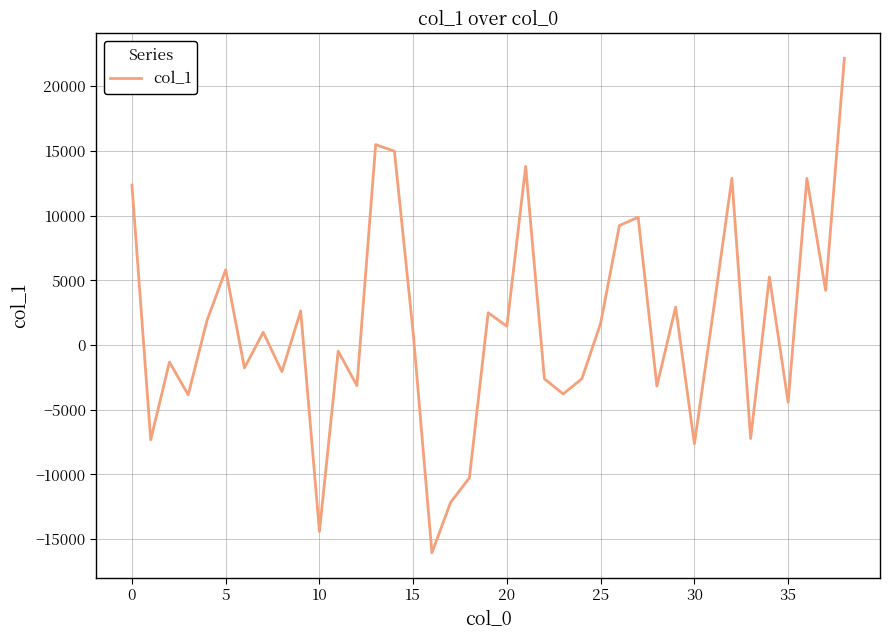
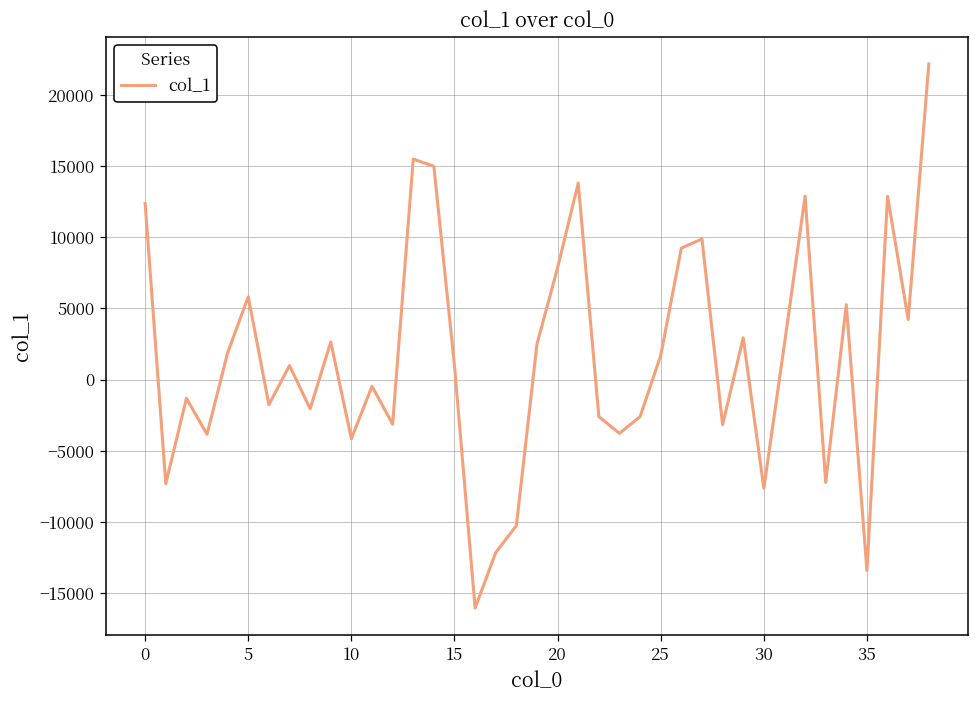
10: -14400 -> -4100
20: 1500 -> 7900
35: -4400 -> -13400
